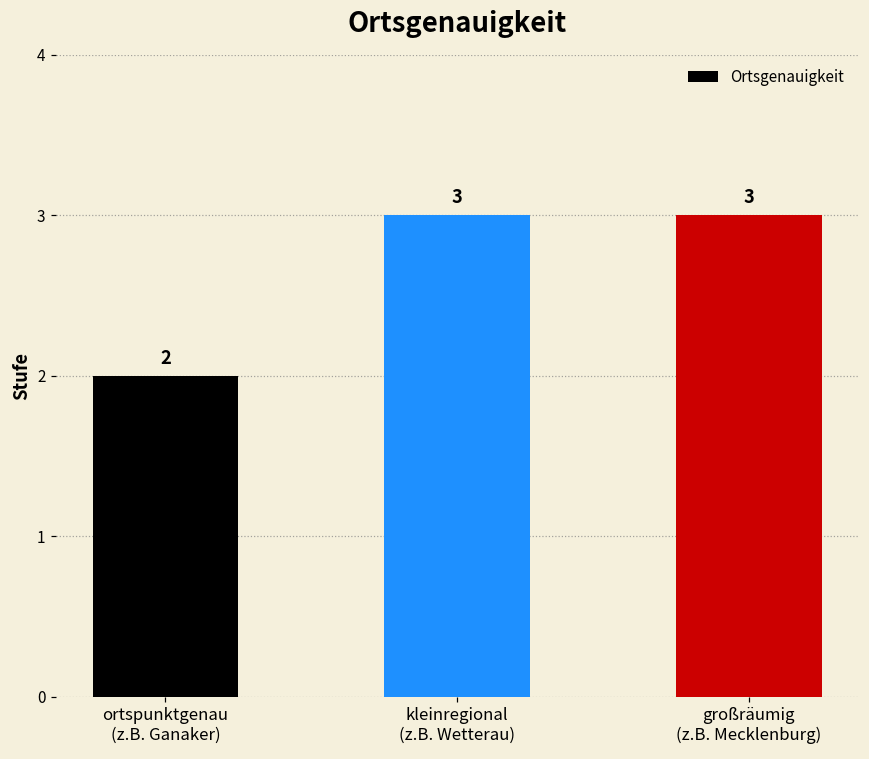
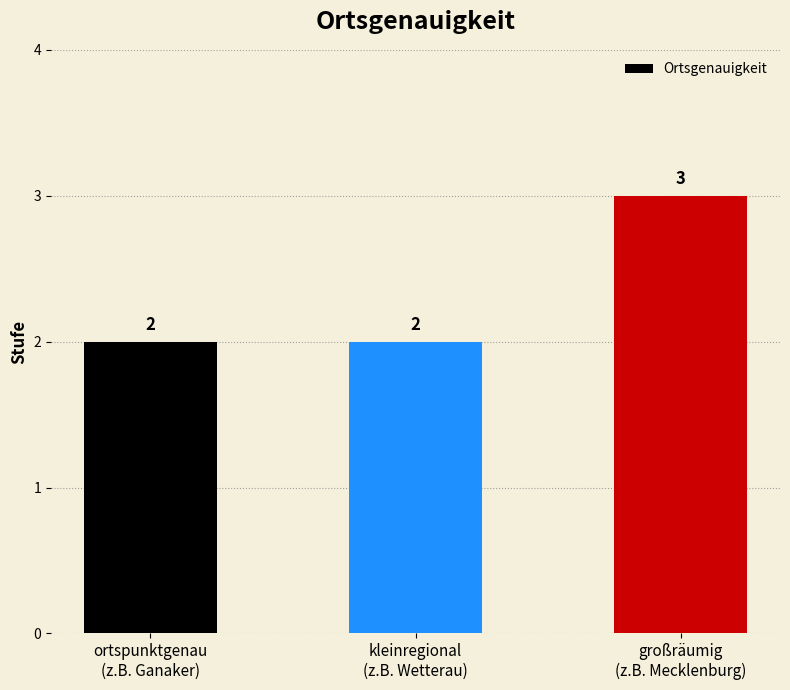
kleinregional (z.B. Wetterau): 3 -> 2
